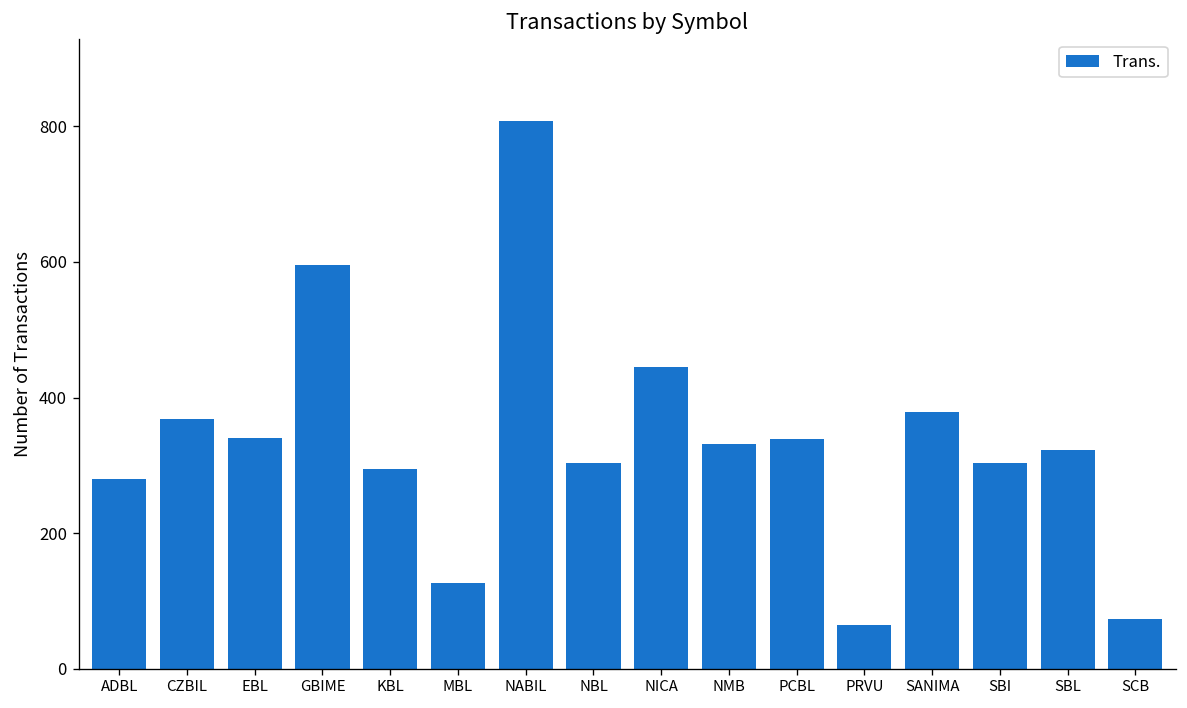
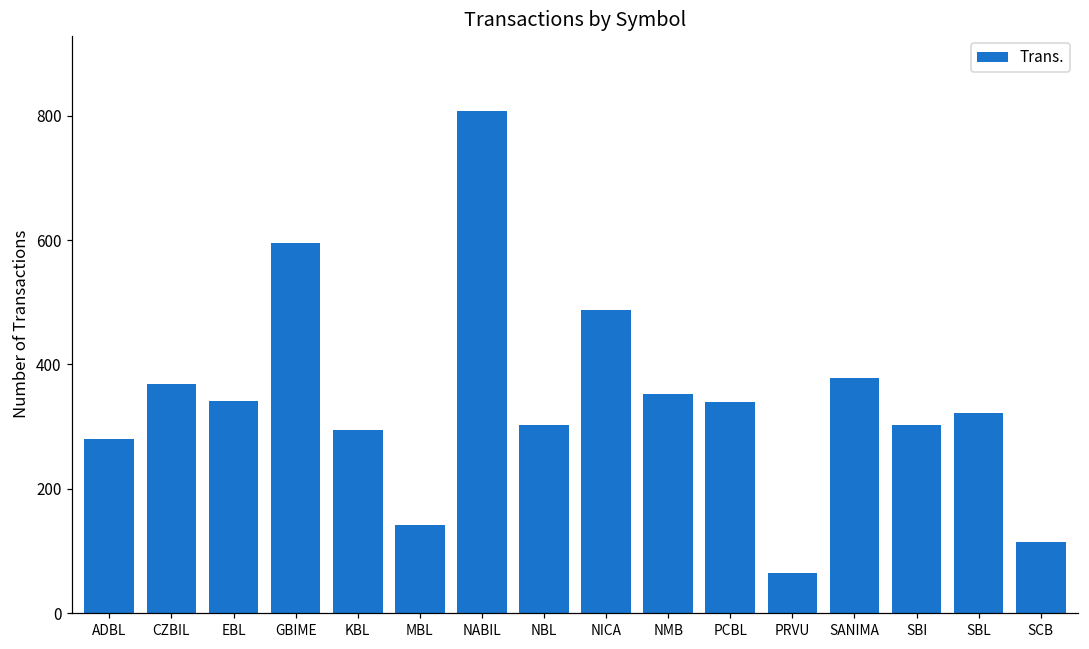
MBL: 130 -> 140
NICA: 450 -> 490
NMB: 330 -> 350
SCB: 70 -> 110
